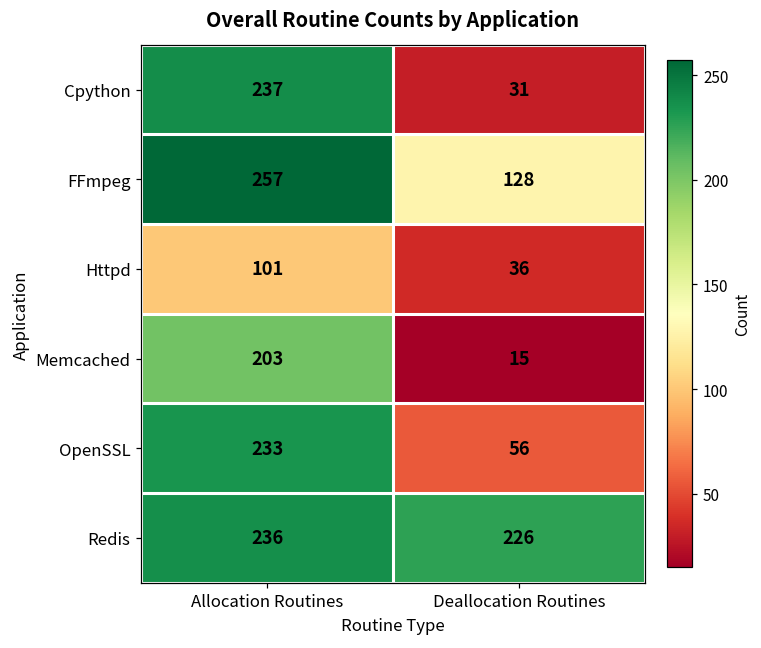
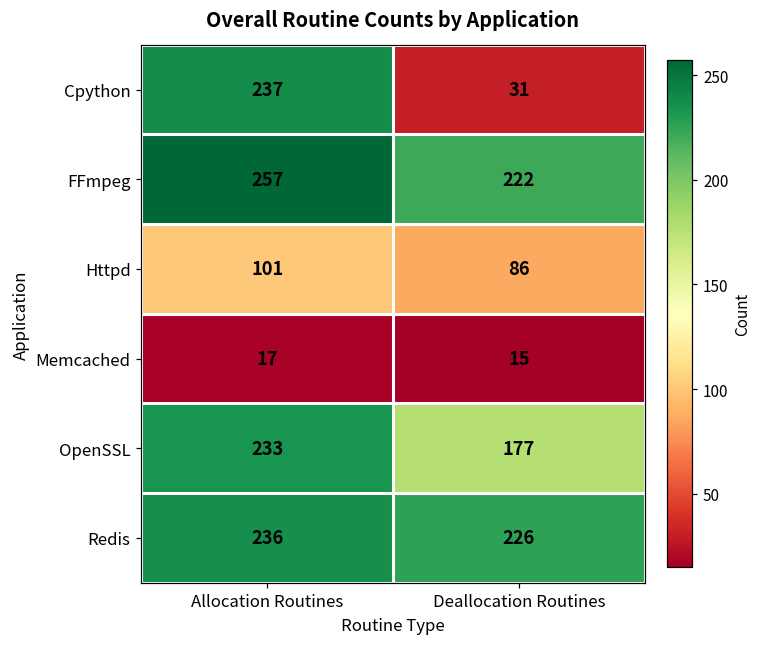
FFmpeg, Deallocation Routines: 128 -> 222
Httpd, Deallocation Routines: 36 -> 86
Memcached, Allocation Routines: 203 -> 17
OpenSSL, Deallocation Routines: 56 -> 177
